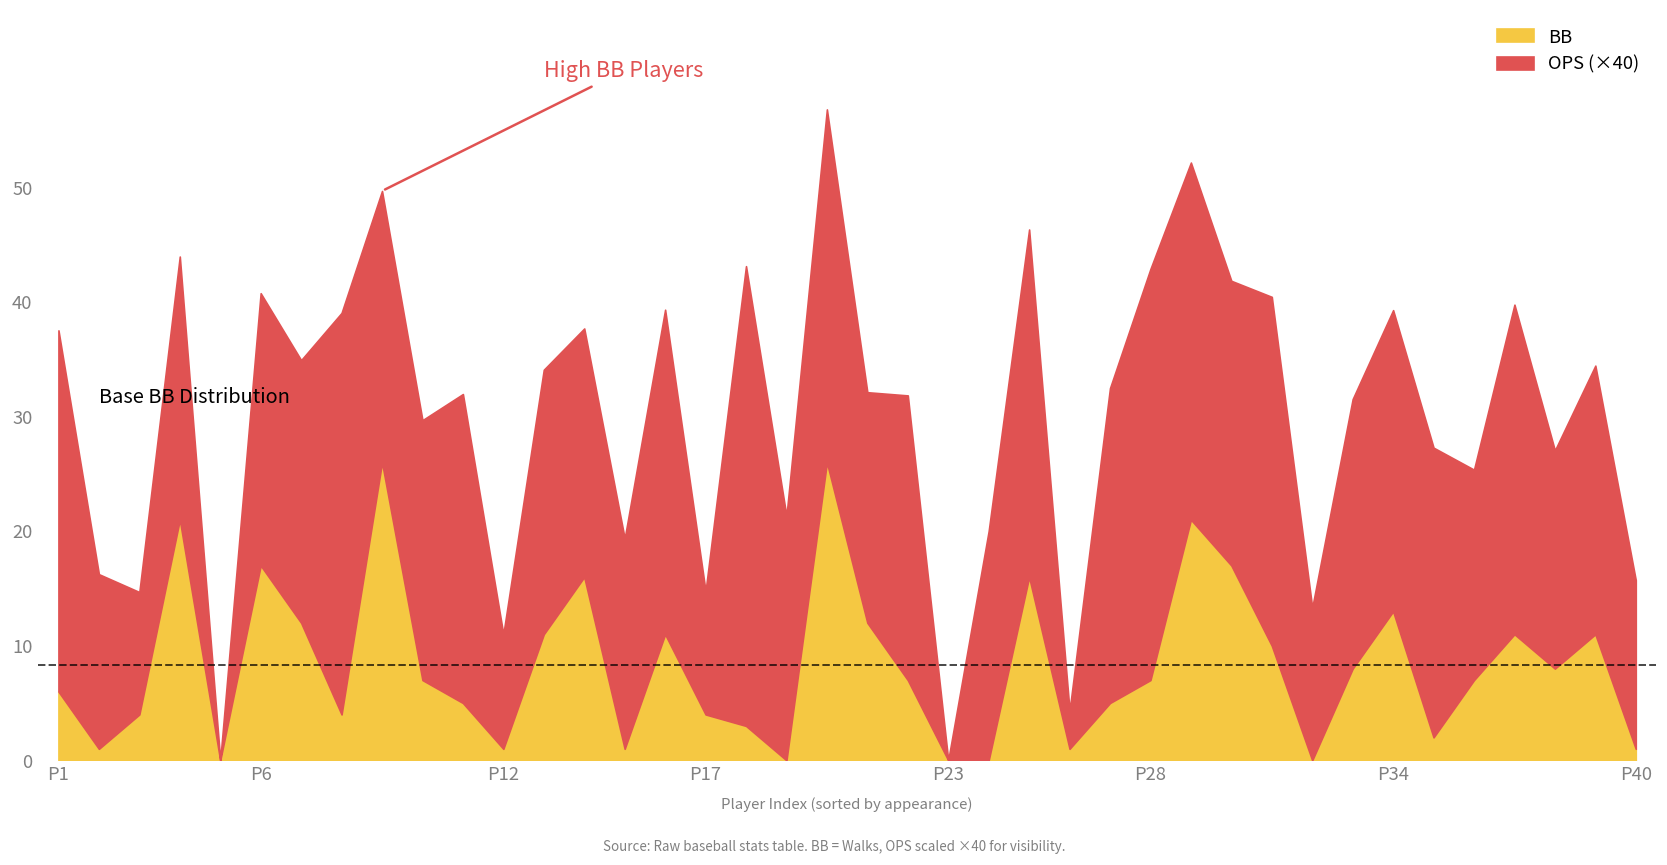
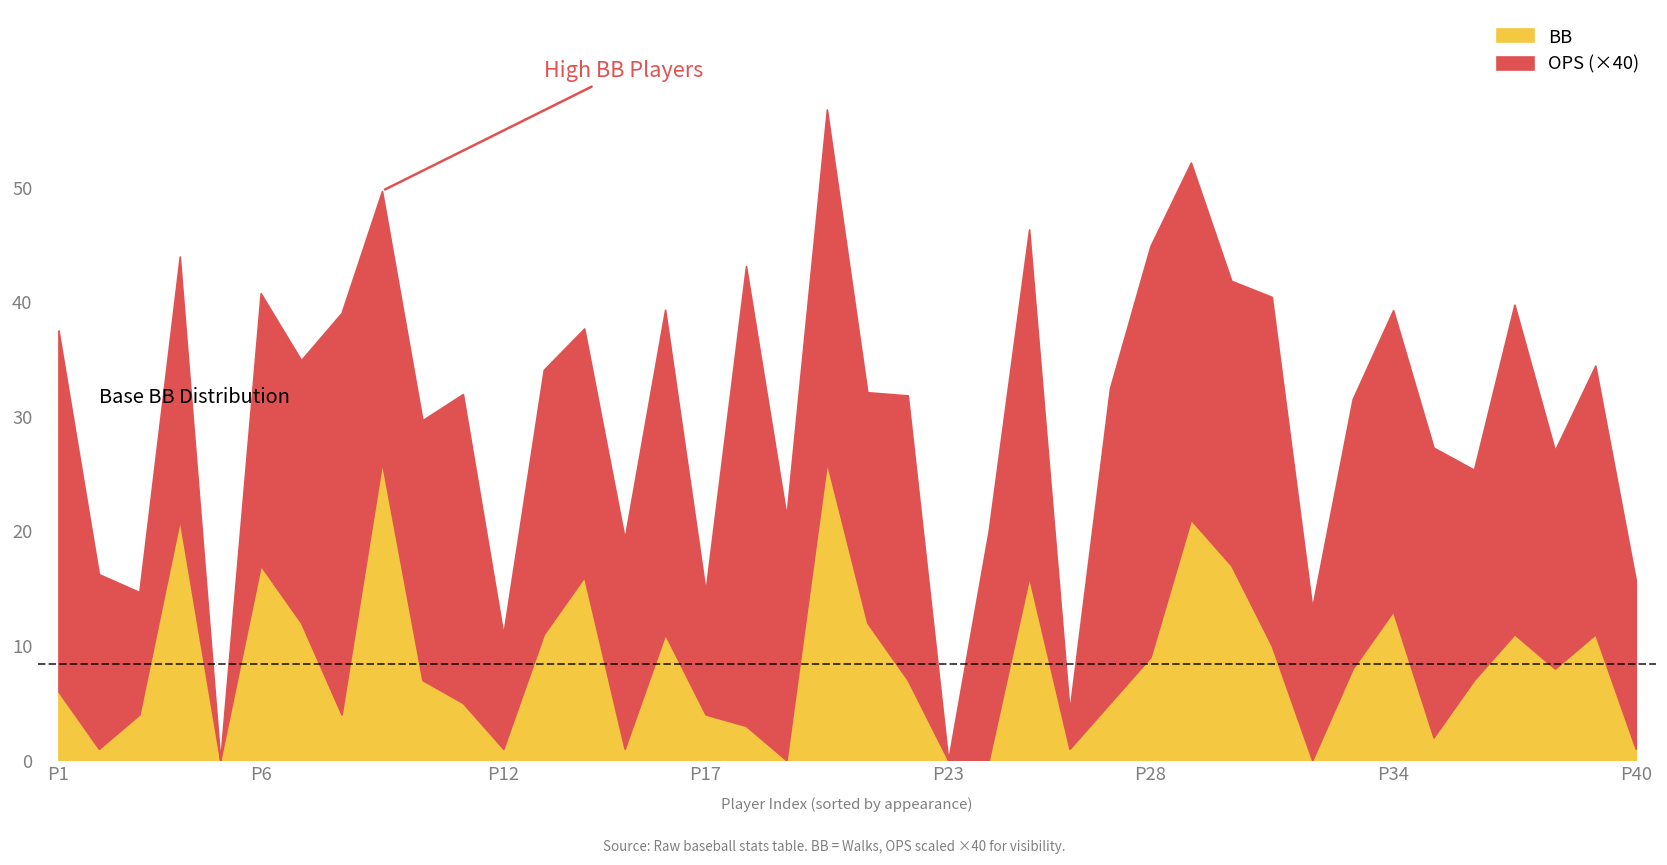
BB, P28: 7 -> 9
